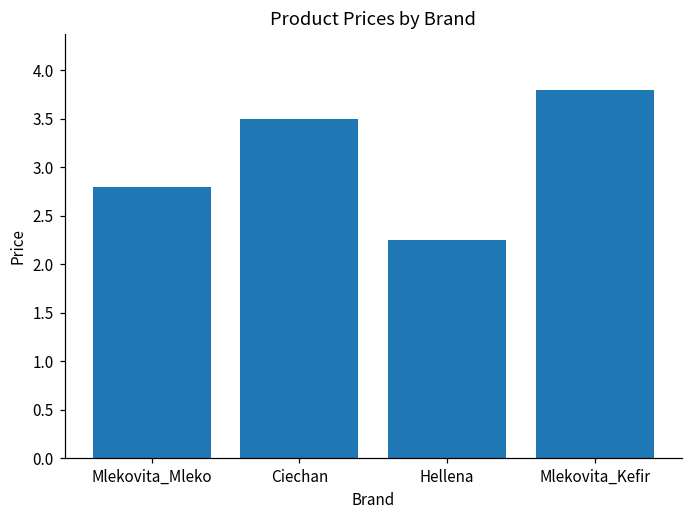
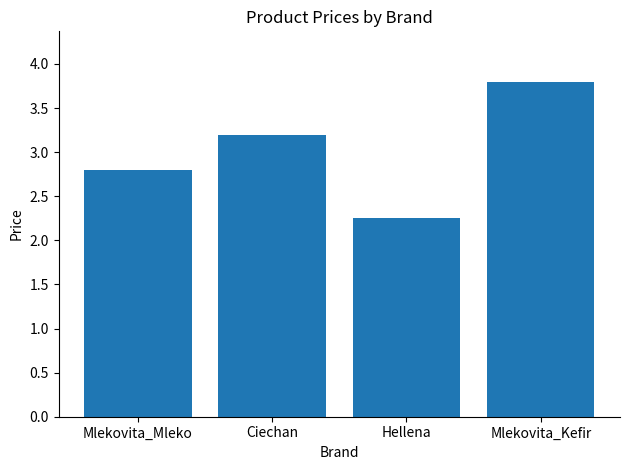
Ciechan: 3.5 -> 3.2
